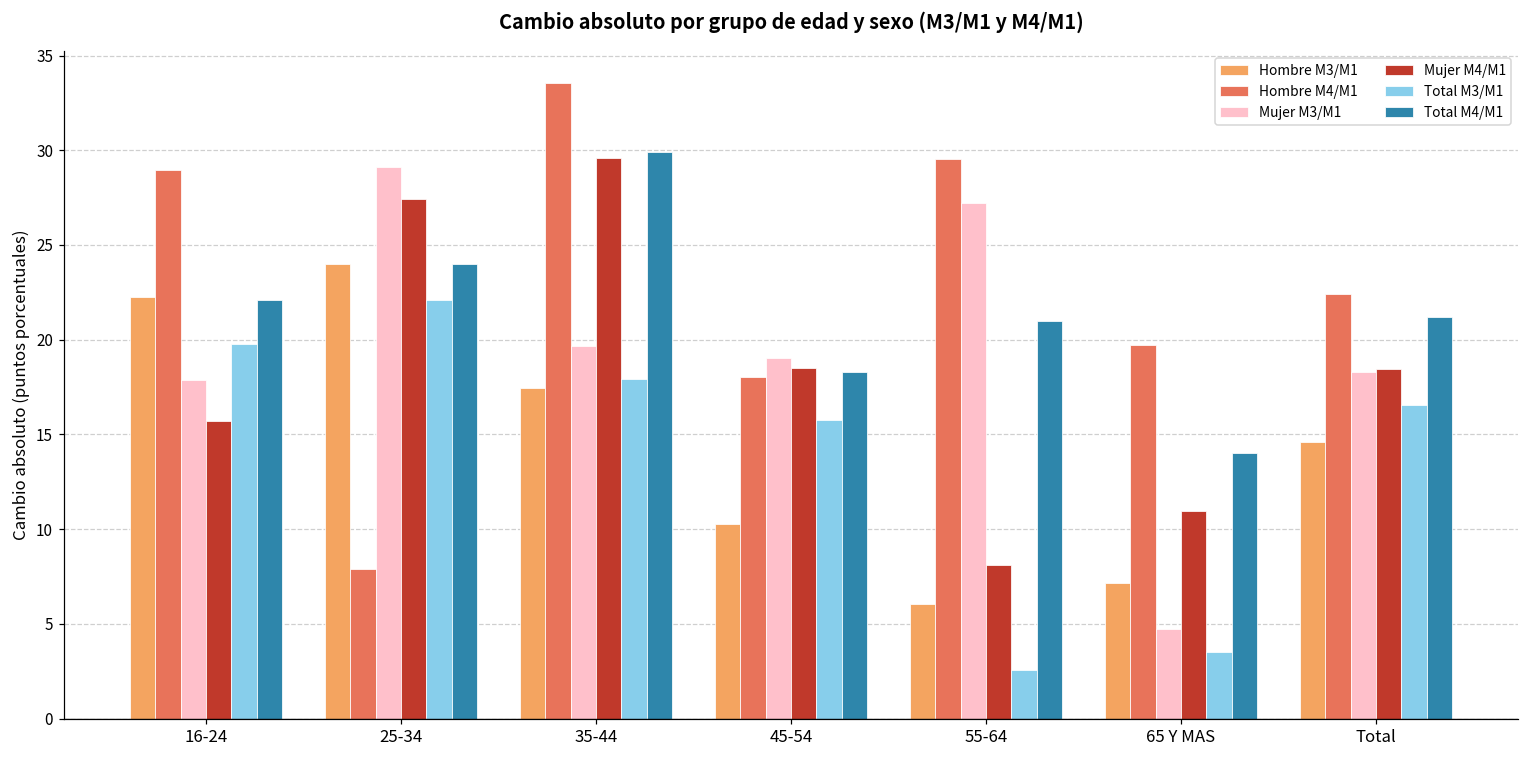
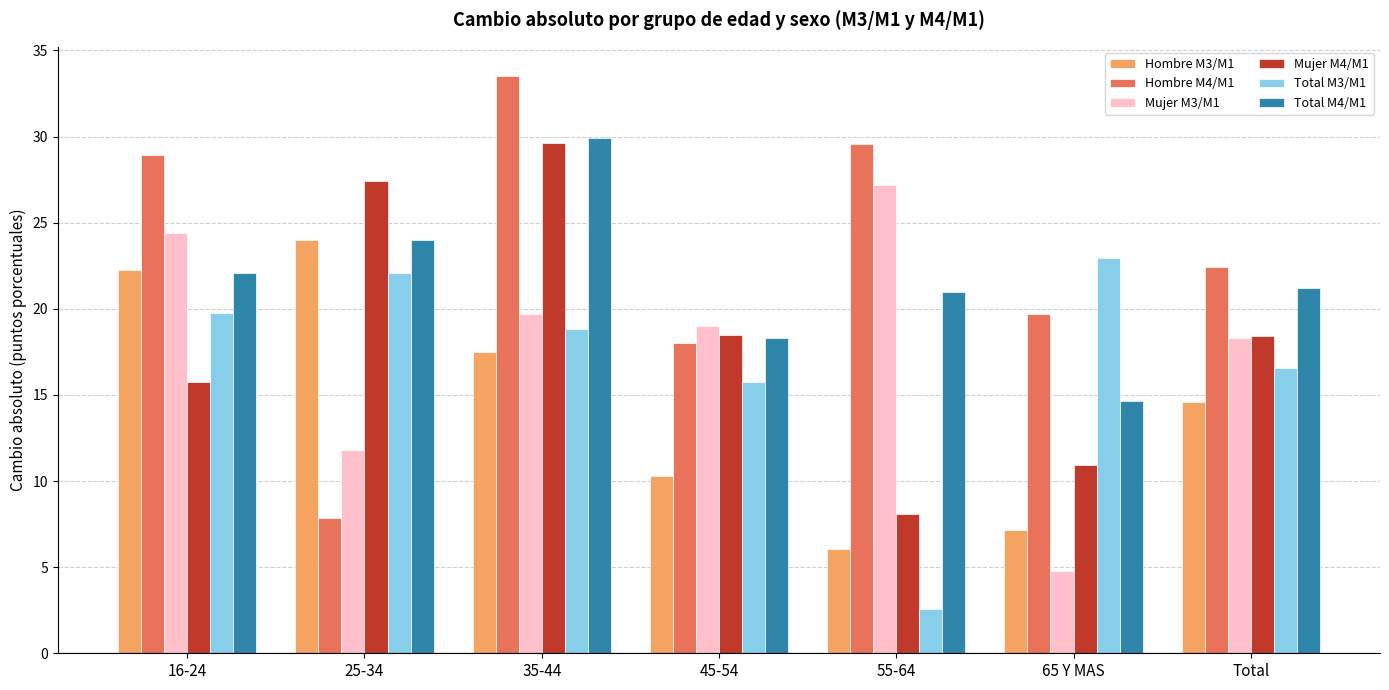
Mujer M3/M1, 16-24: 17.9 -> 24.4
Mujer M3/M1, 25-34: 29.1 -> 11.8
Total M3/M1, 35-44: 17.9 -> 18.8
Total M3/M1, 65 Y MAS: 3.5 -> 23.0
Total M4/M1, 65 Y MAS: 14.0 -> 14.7
